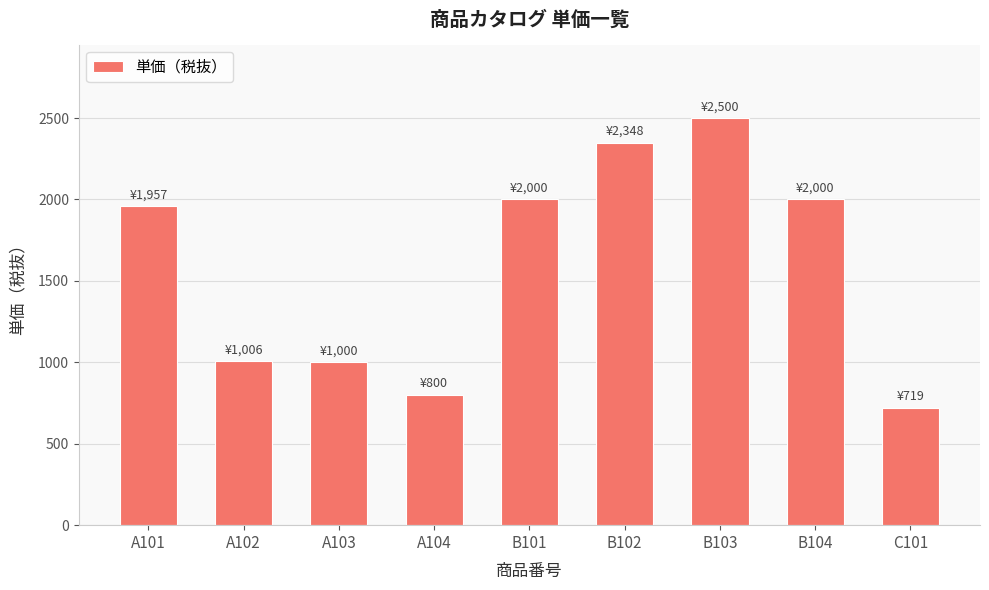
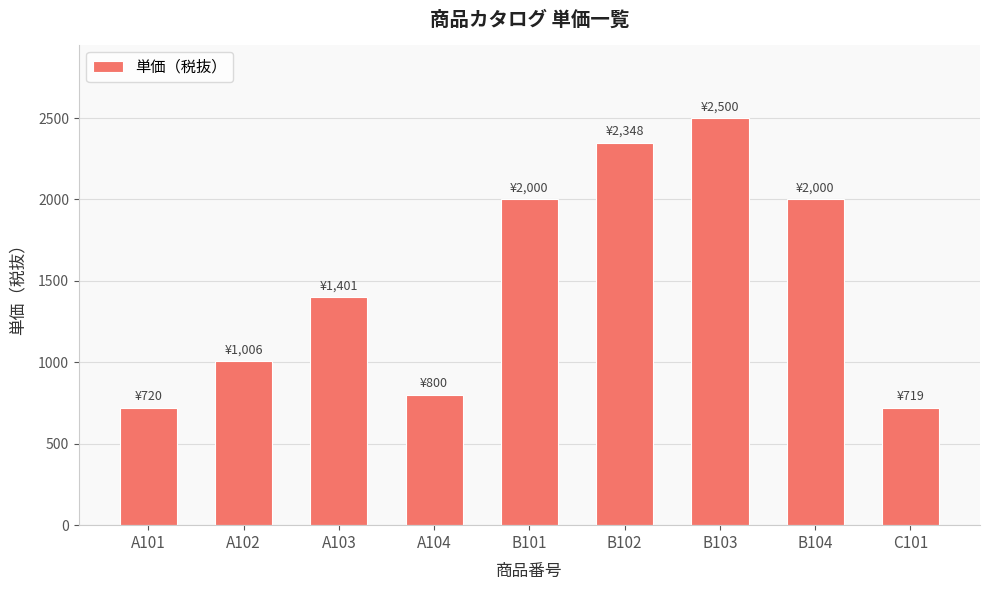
A101: ¥1,957 -> ¥720
A103: ¥1,000 -> ¥1,401
